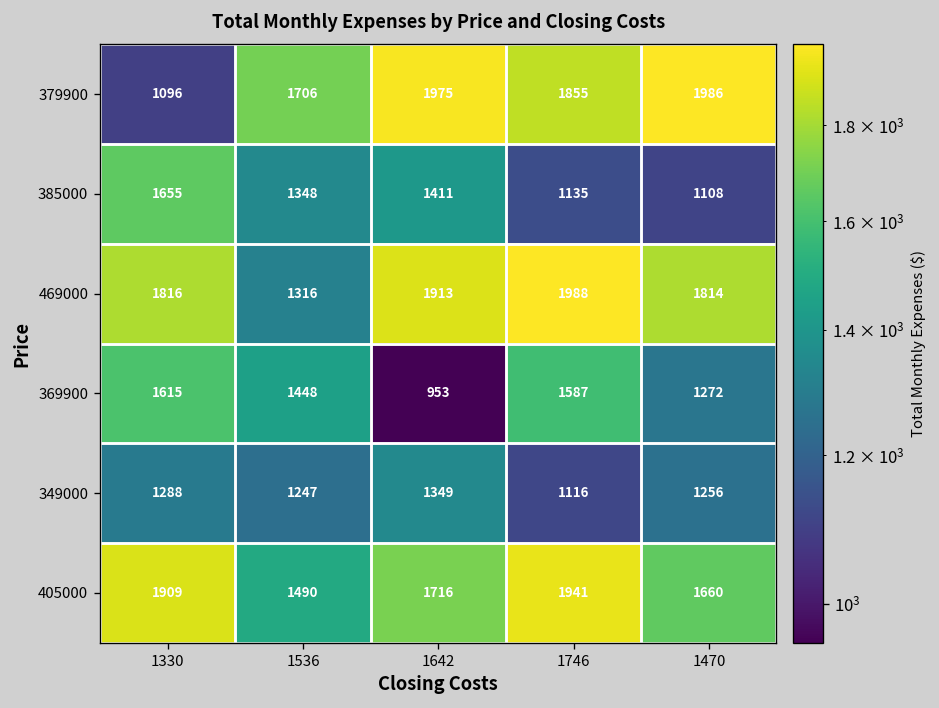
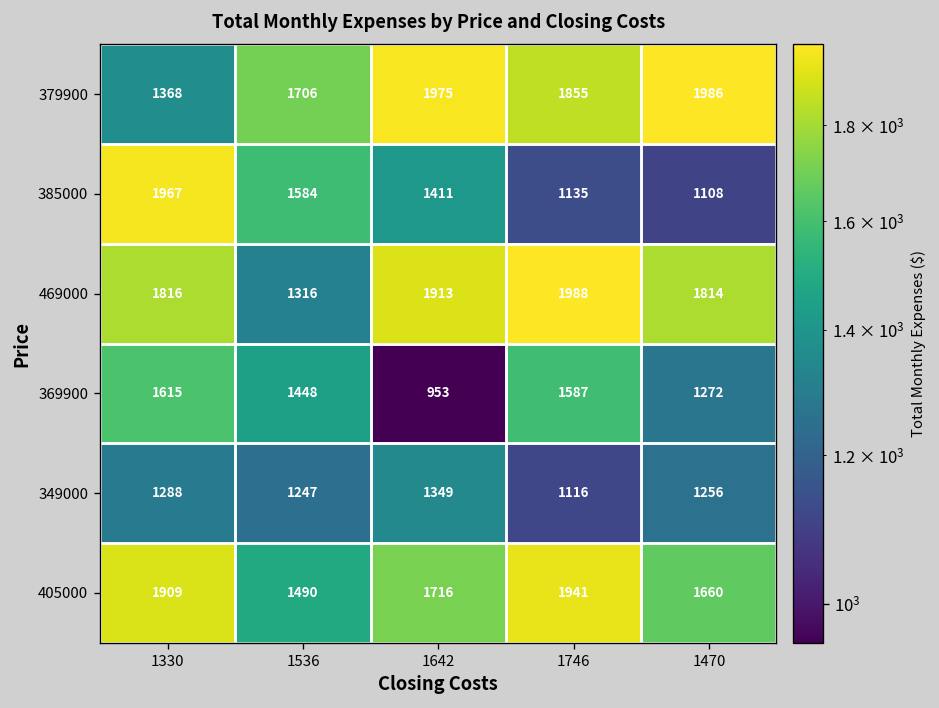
379900, 1330: 1096 -> 1368
385000, 1330: 1655 -> 1967
385000, 1536: 1348 -> 1584
